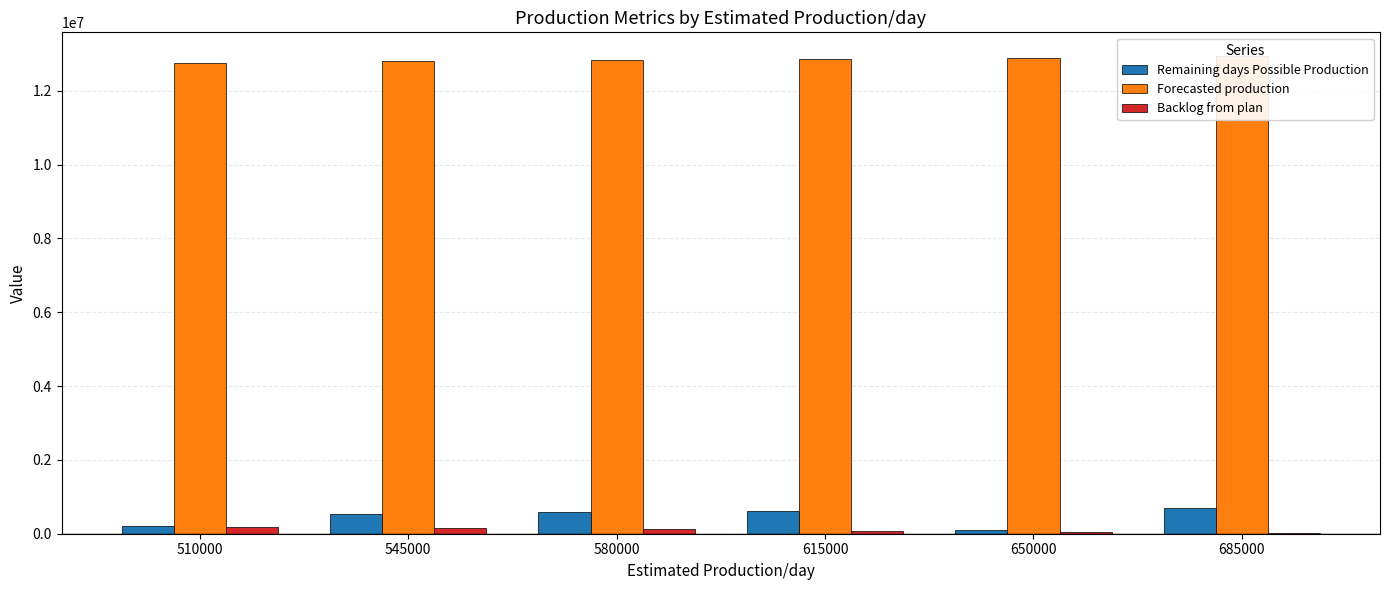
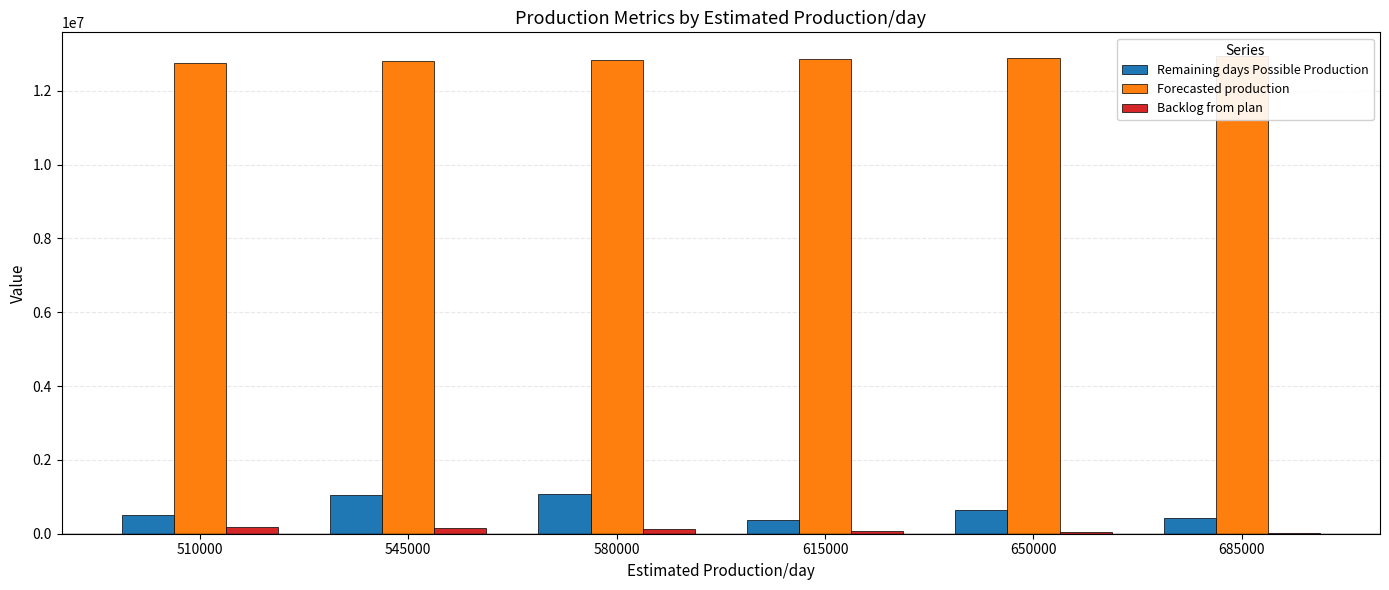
Remaining days Possible Production, 510000: 200000 -> 500000
Remaining days Possible Production, 545000: 500000 -> 1000000
Remaining days Possible Production, 580000: 600000 -> 1100000
Remaining days Possible Production, 615000: 600000 -> 400000
Remaining days Possible Production, 650000: 100000 -> 700000
Remaining days Possible Production, 685000: 700000 -> 400000
